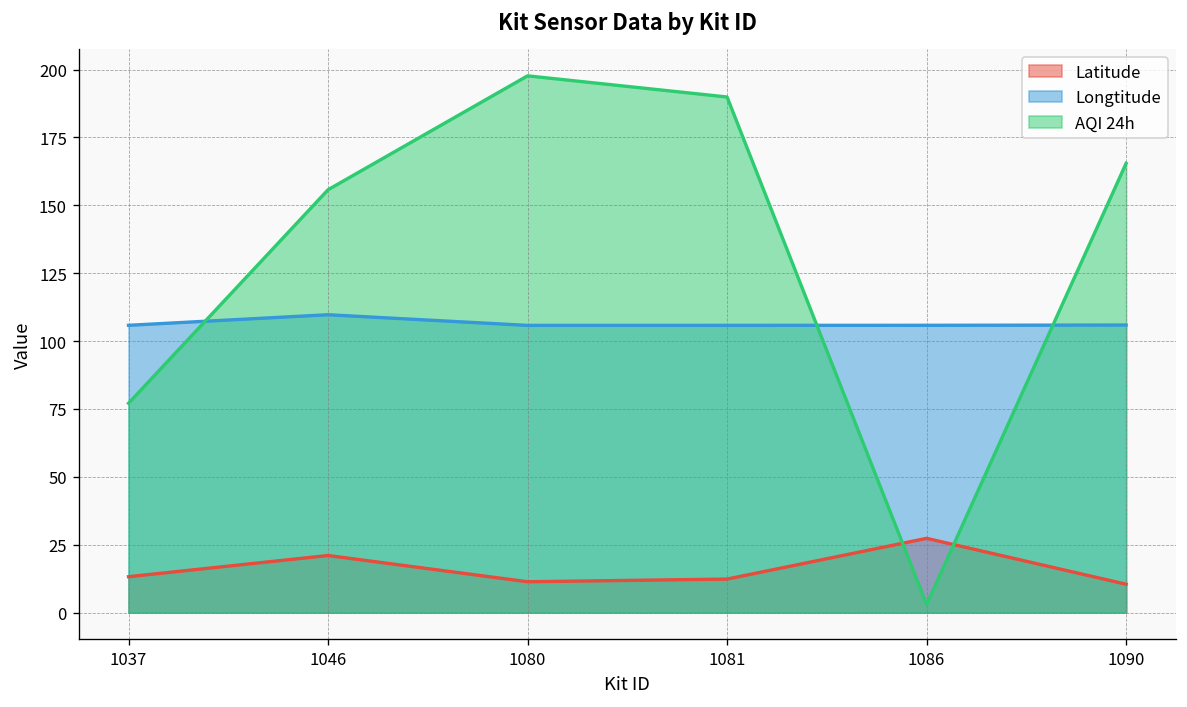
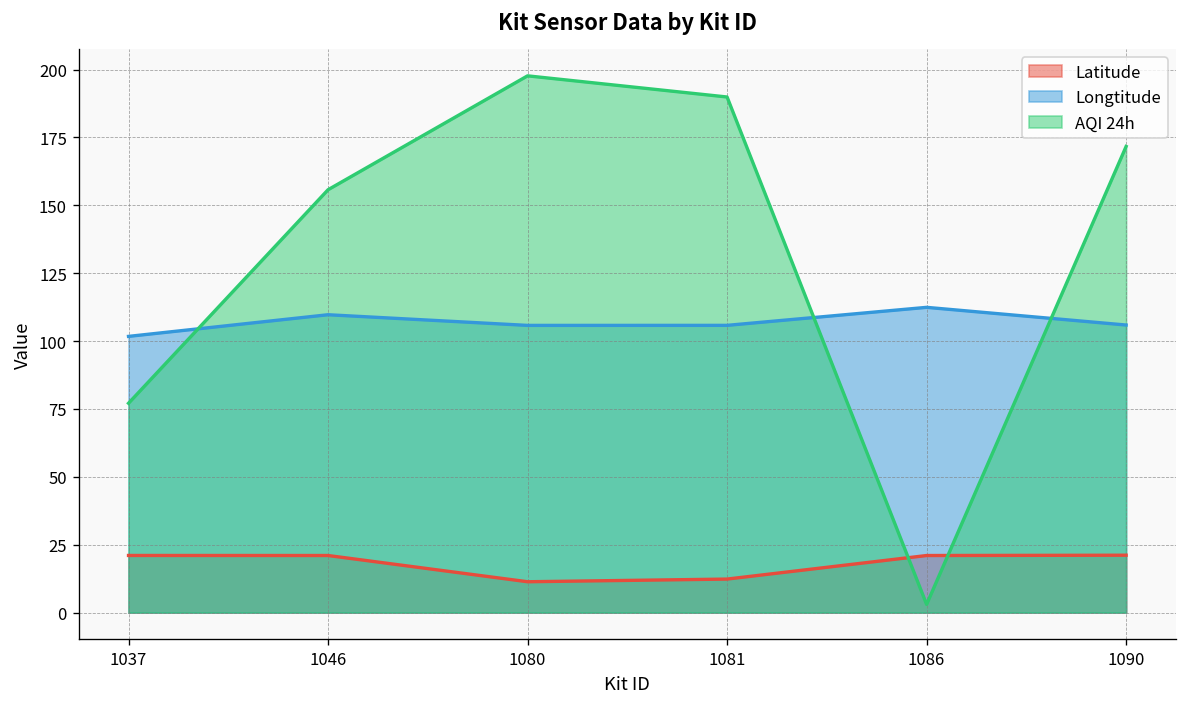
Latitude, 1037: 13 -> 21
Longtitude, 1037: 106 -> 102
Latitude, 1086: 27 -> 21
Longtitude, 1086: 106 -> 112
Latitude, 1090: 10 -> 21
AQI 24h, 1090: 165 -> 172
